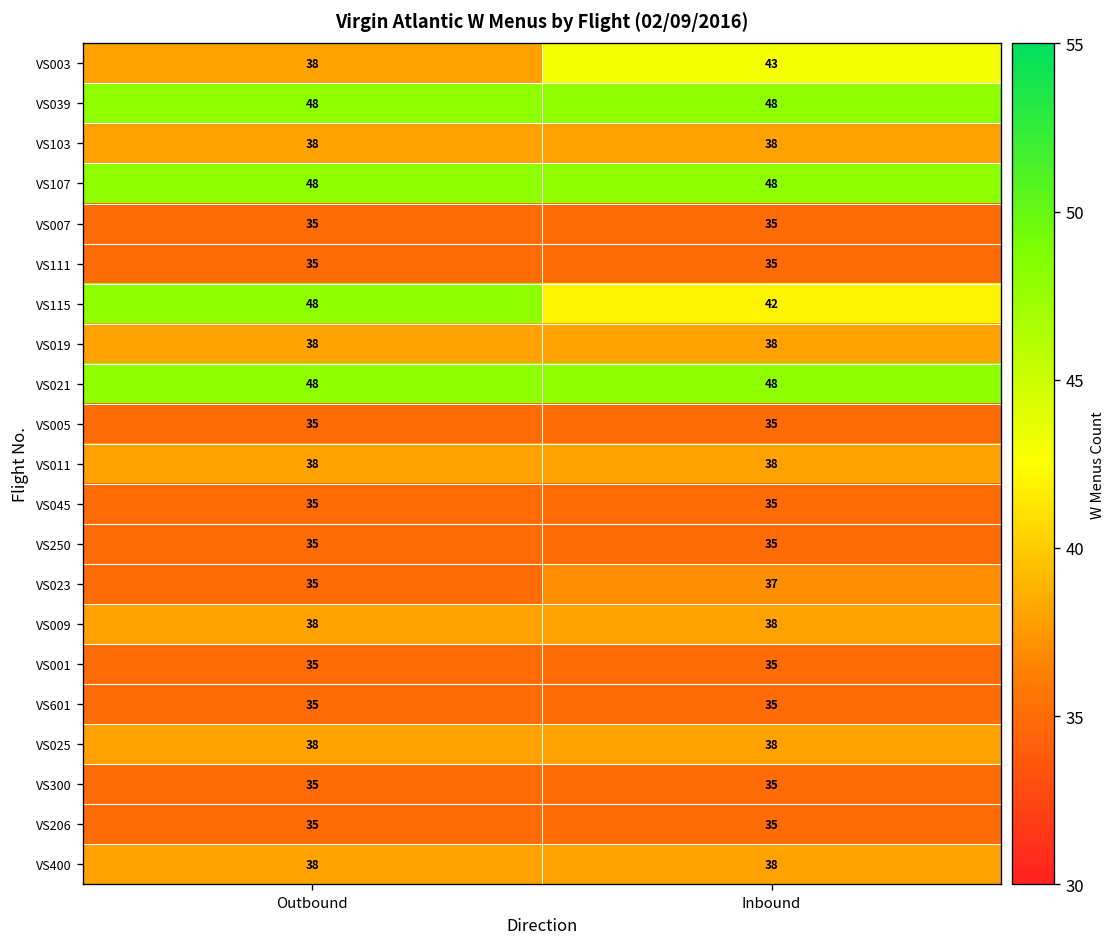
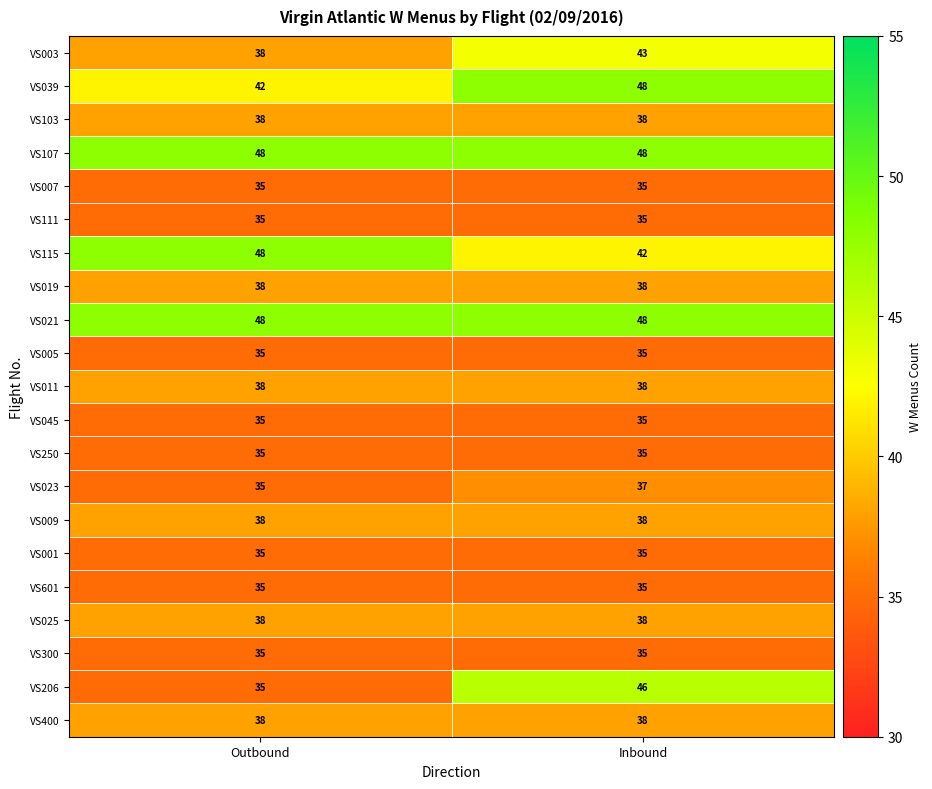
VS039, Outbound: 48 -> 42
VS206, Inbound: 35 -> 46
